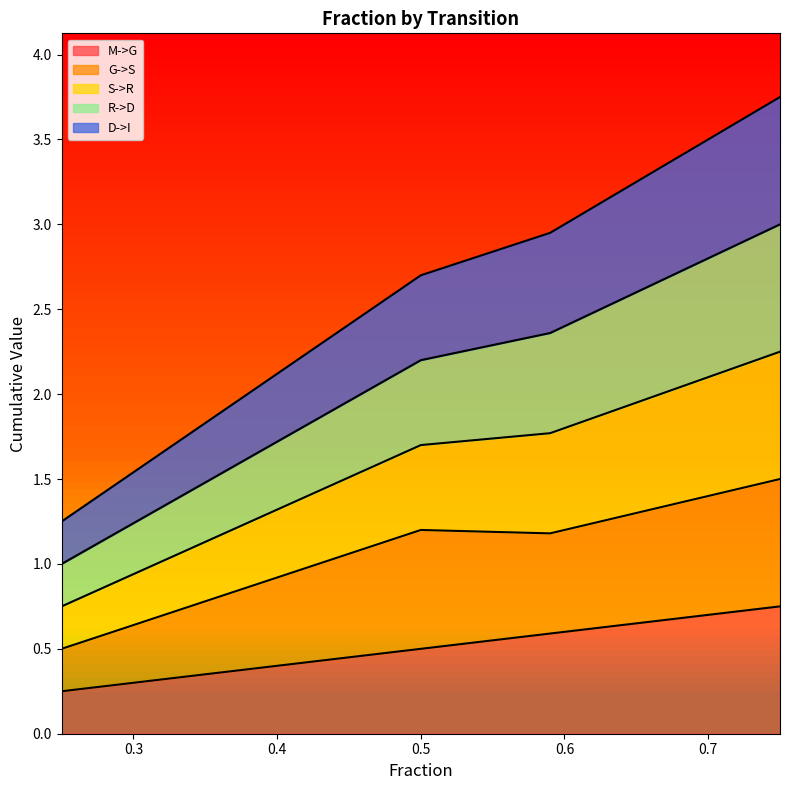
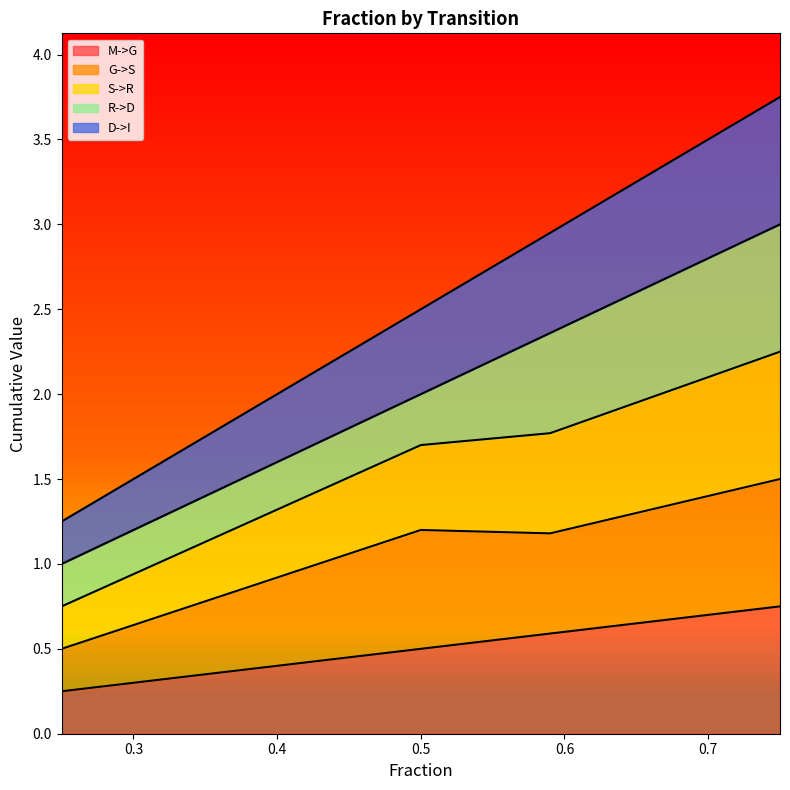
R->D, 0.5: 0.5 -> 0.3
